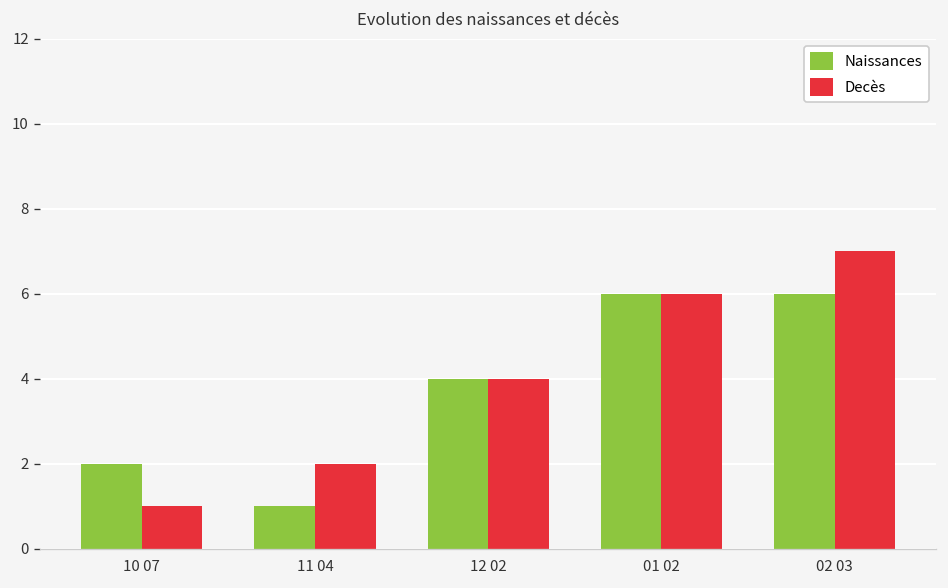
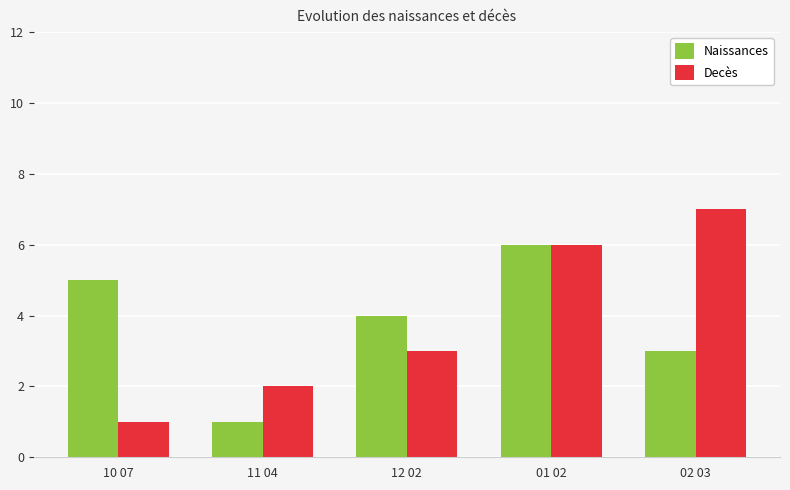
Naissances, 10 07: 2 -> 5
Decès, 12 02: 4 -> 3
Naissances, 02 03: 6 -> 3
